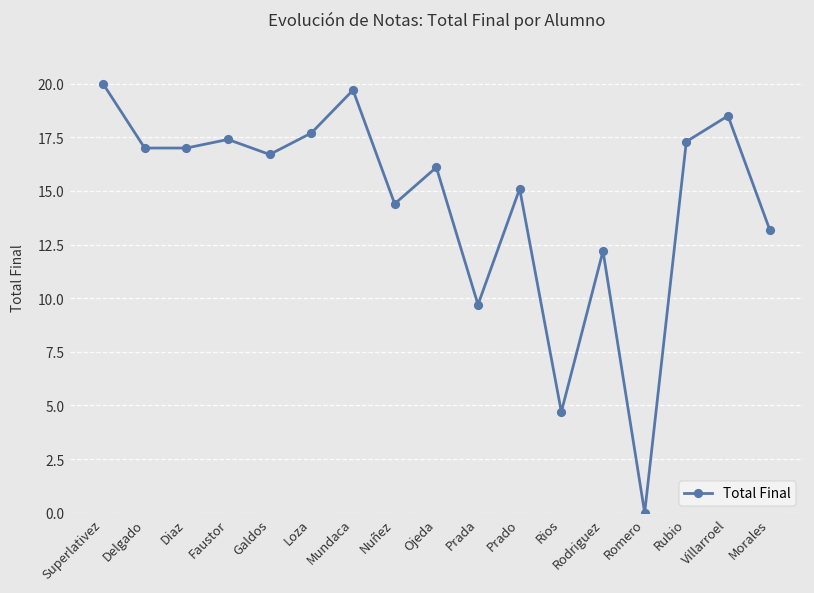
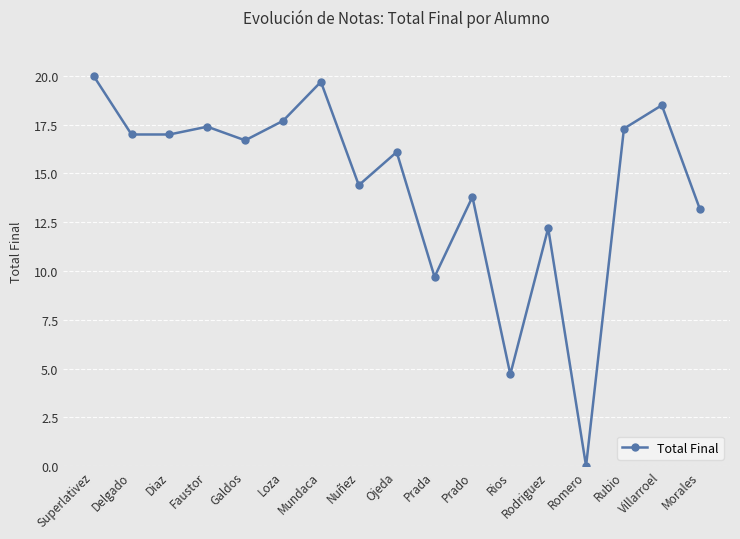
Prado: 15.1 -> 13.8
